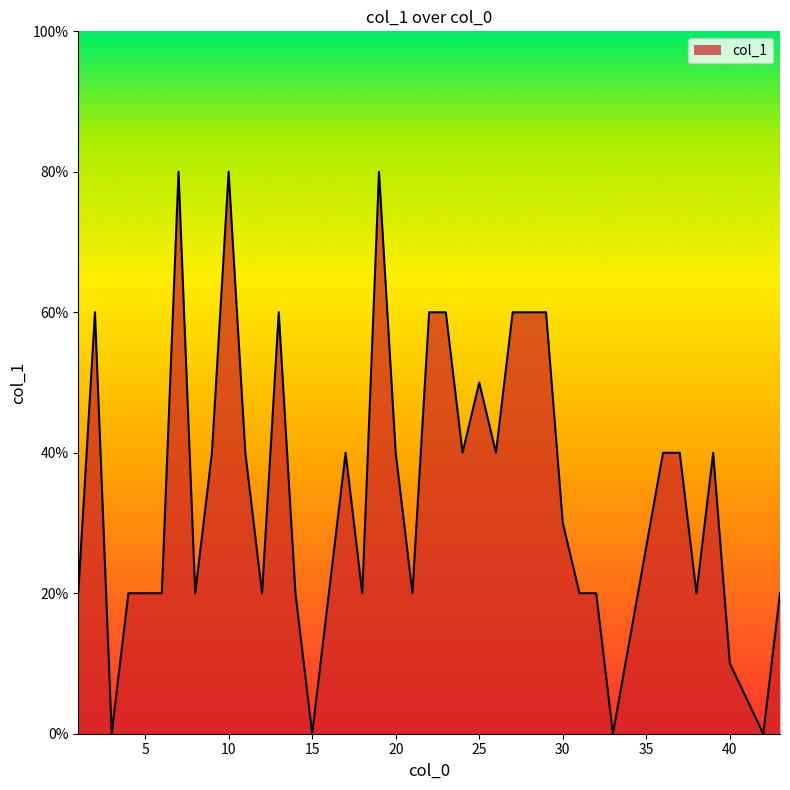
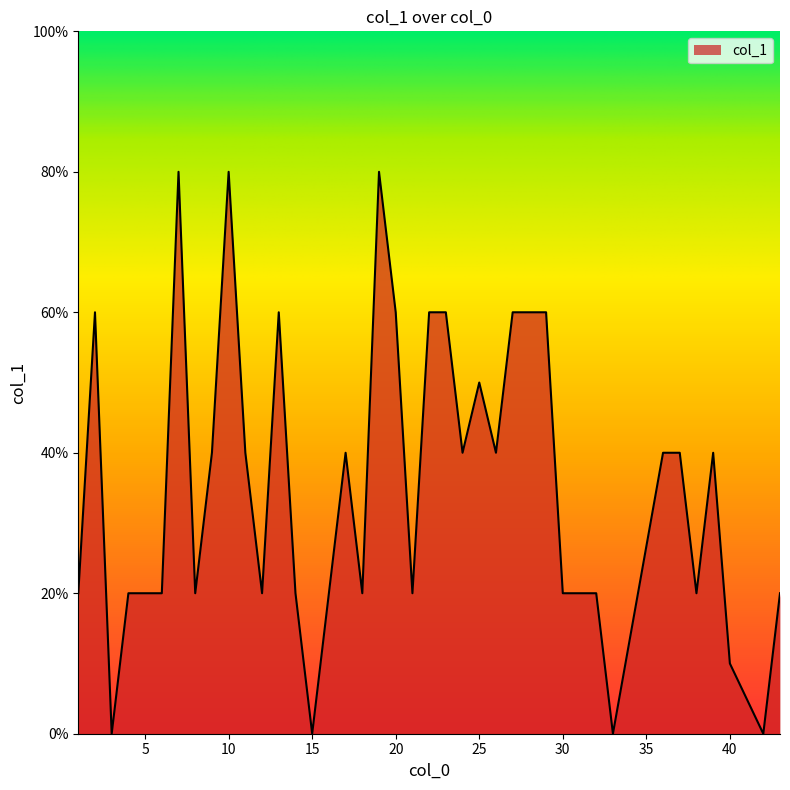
20: 40% -> 60%
30: 30% -> 20%
